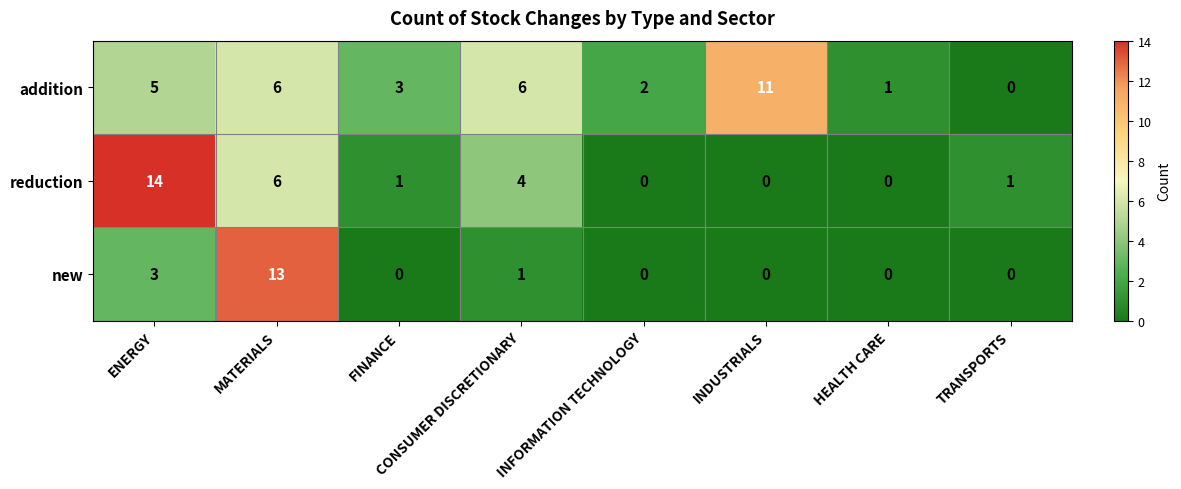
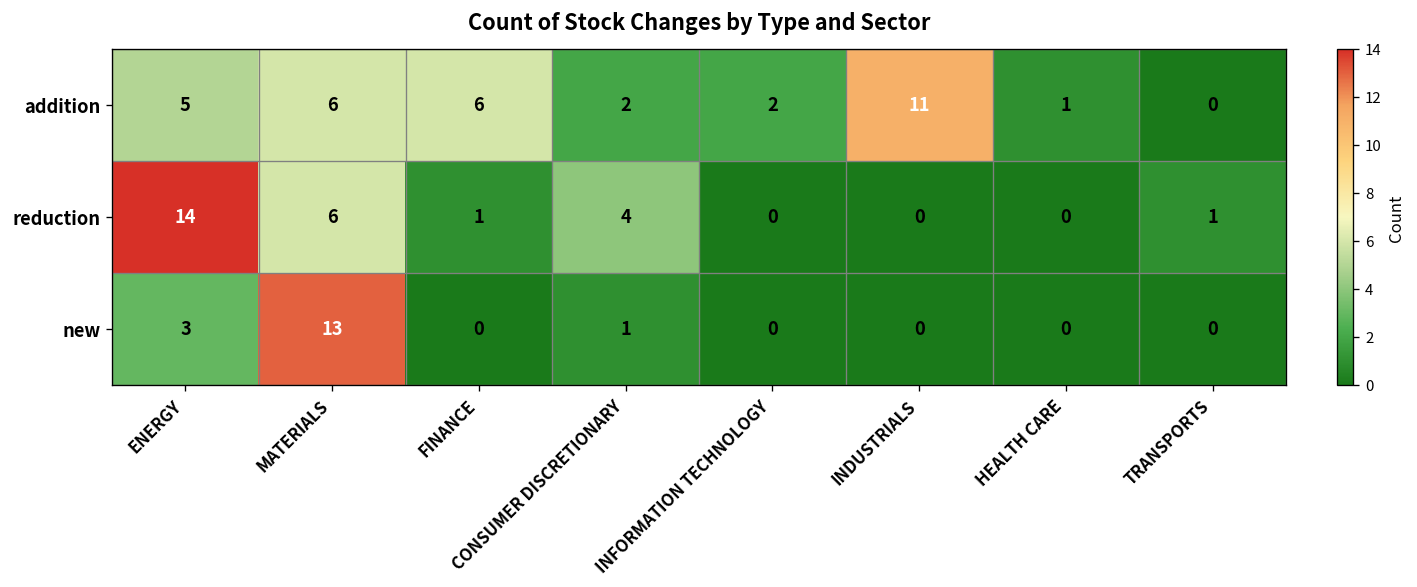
addition, FINANCE: 3 -> 6
addition, CONSUMER DISCRETIONARY: 6 -> 2
